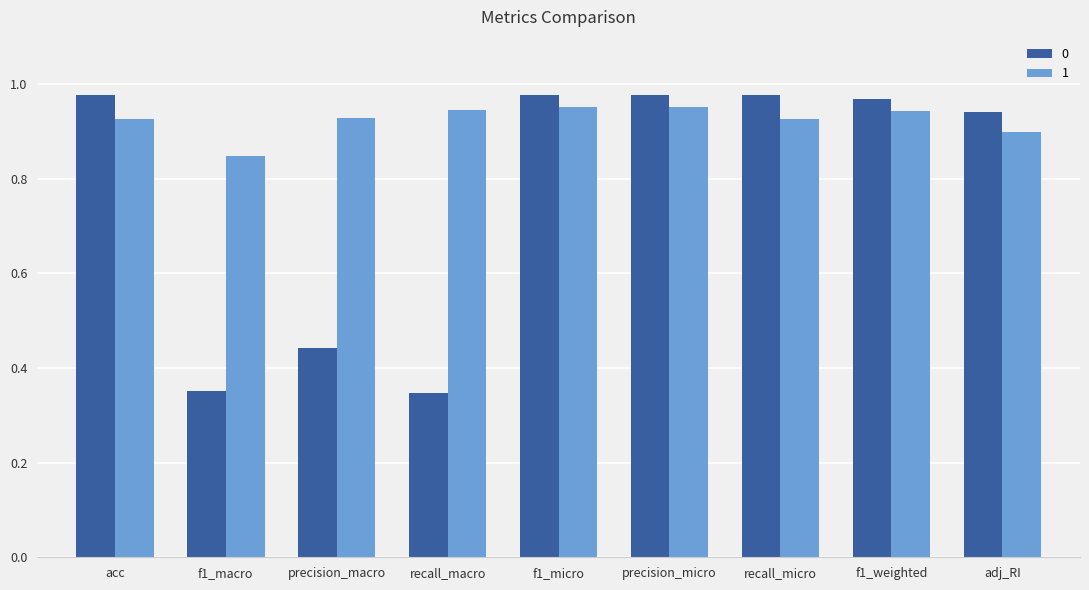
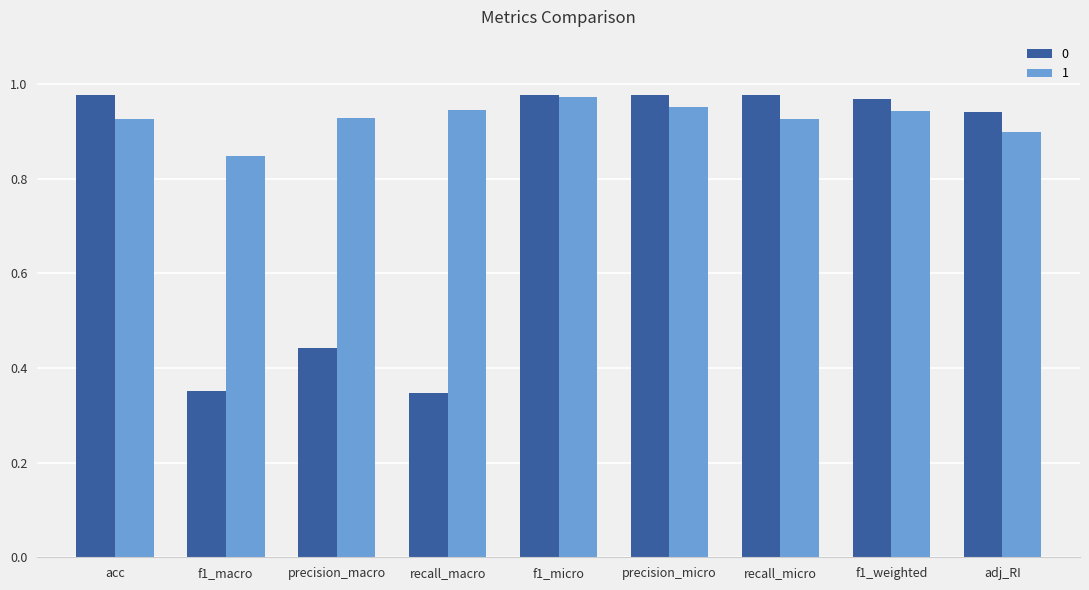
1, f1_micro: 0.95 -> 0.97
